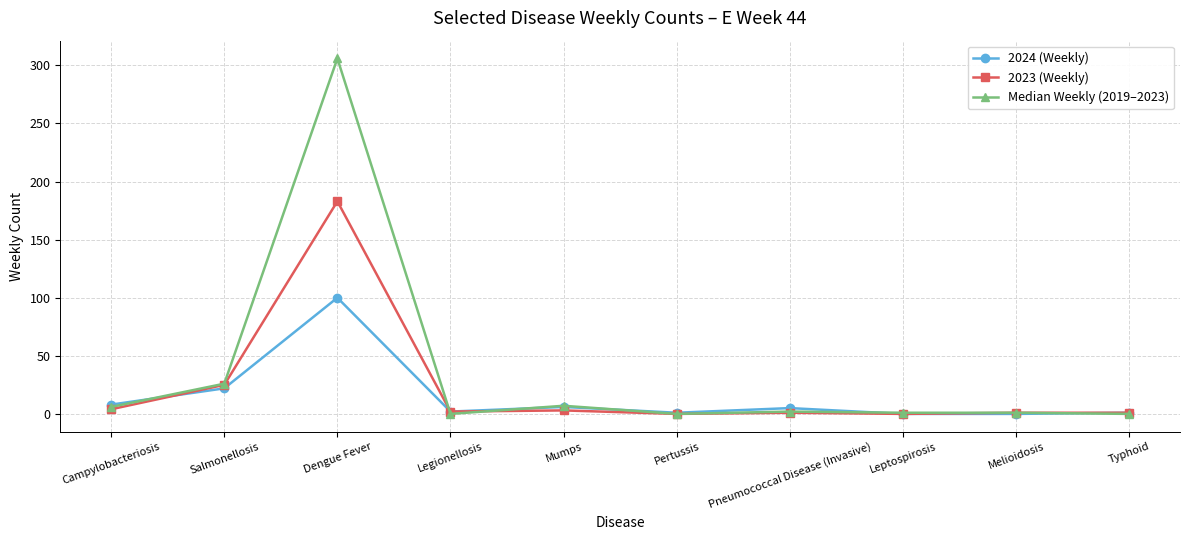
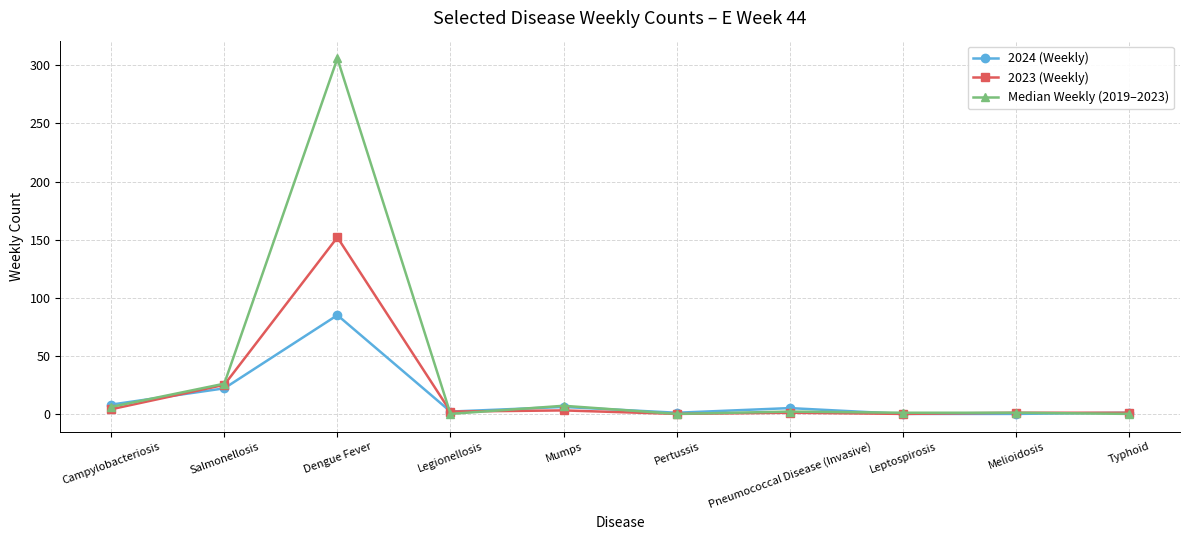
2024 (Weekly), Dengue Fever: 100 -> 85
2023 (Weekly), Dengue Fever: 183 -> 152
